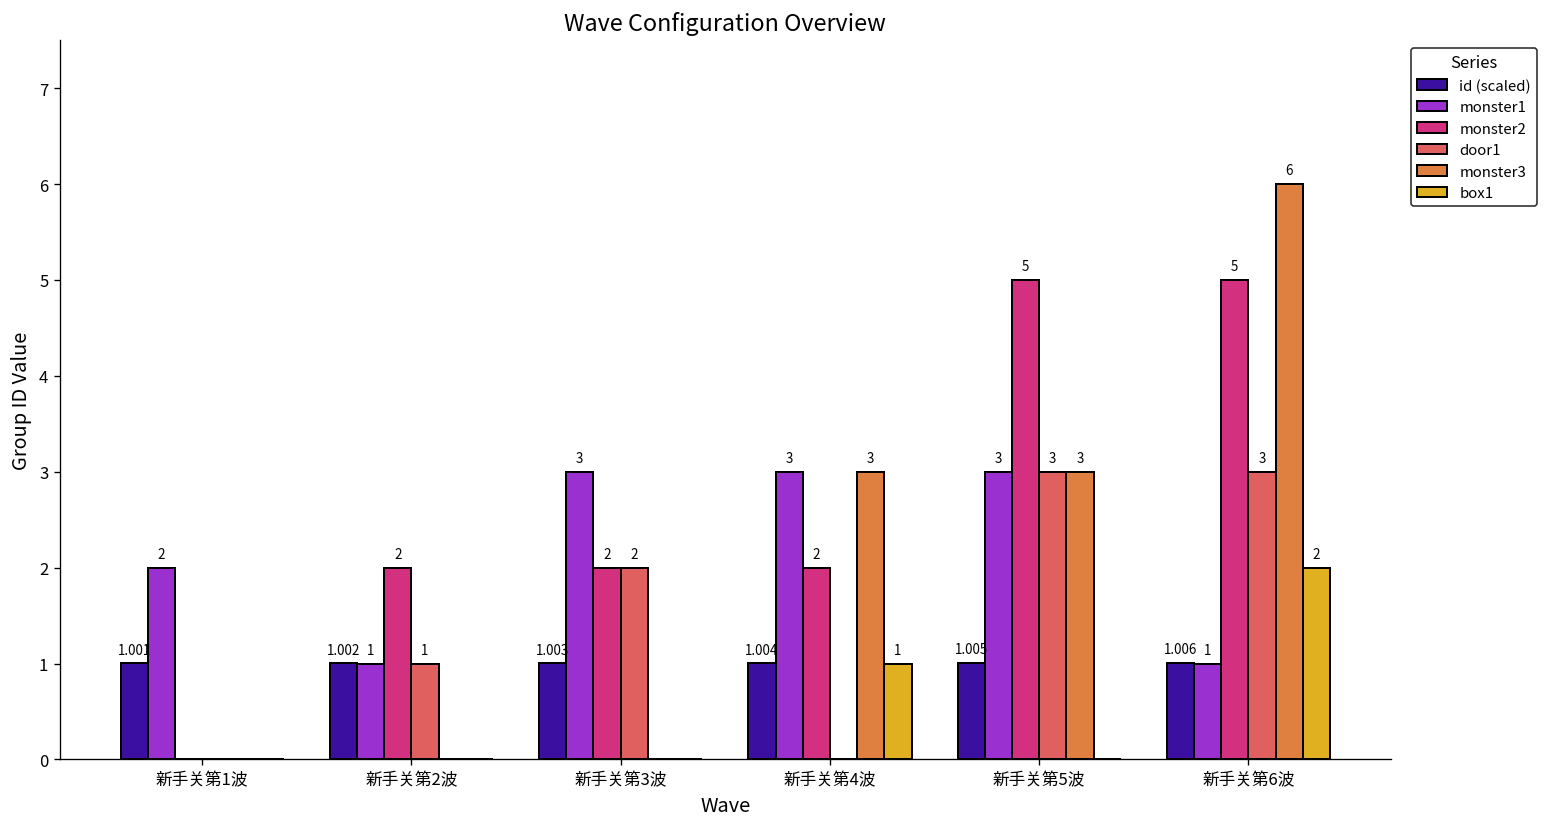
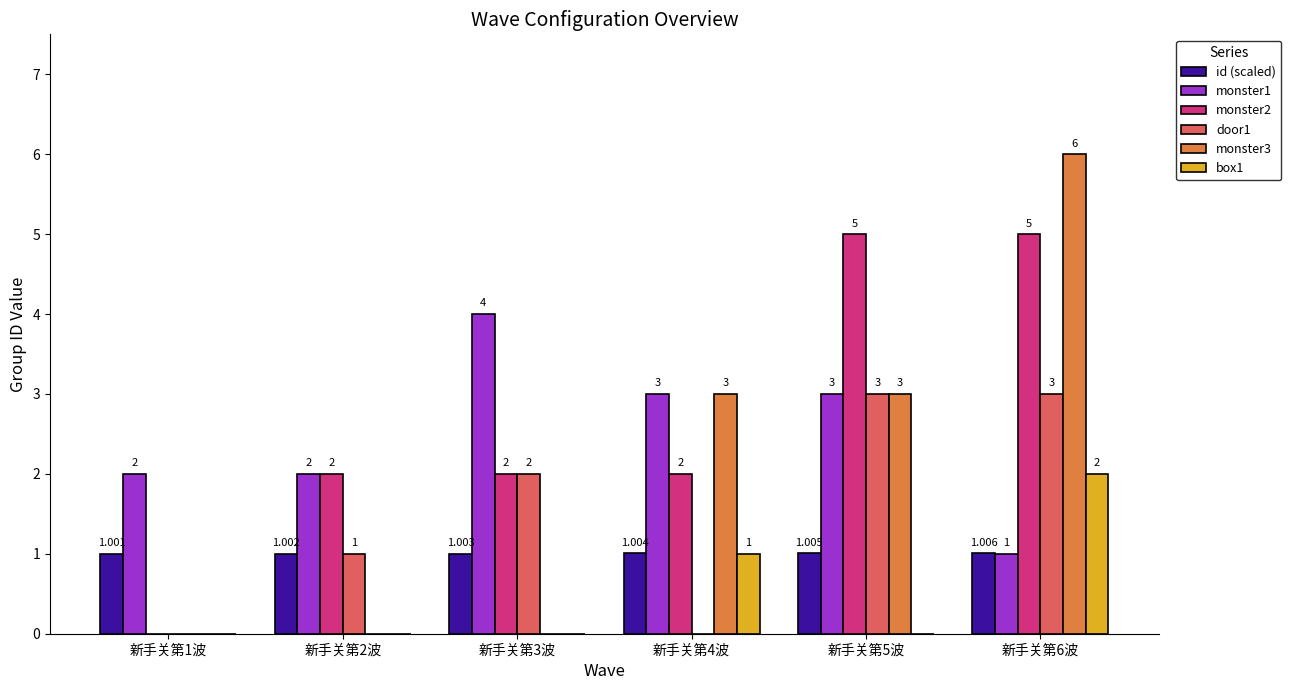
monster1, 新手关第2波: 1 -> 2
monster1, 新手关第3波: 3 -> 4
